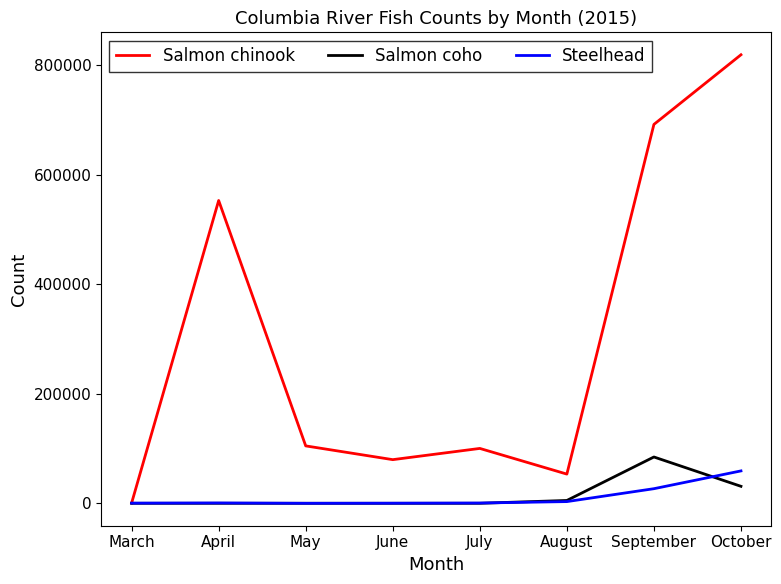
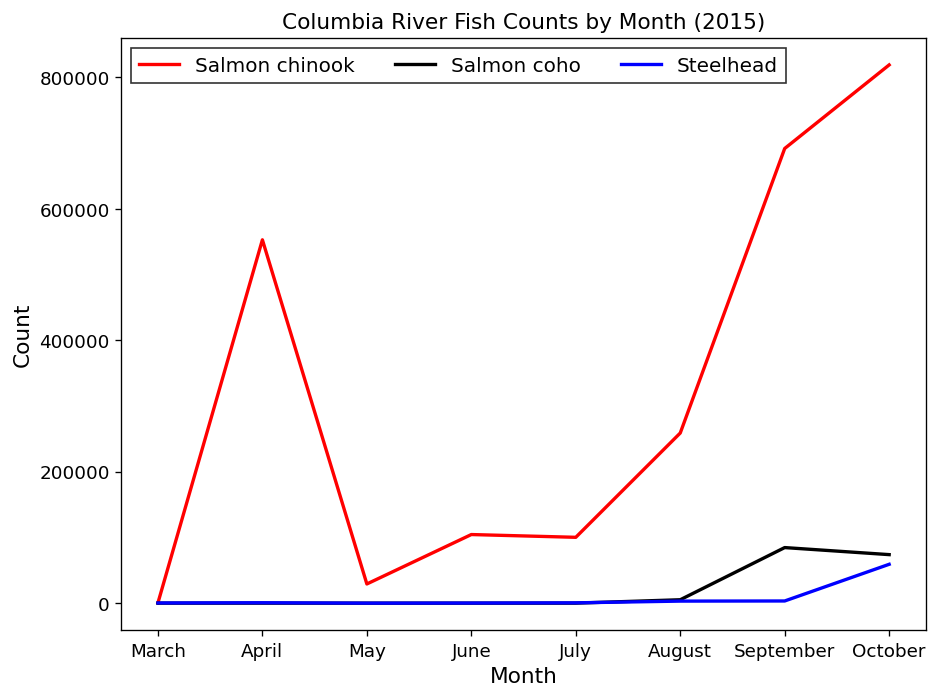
Salmon chinook, May: 100000 -> 30000
Salmon chinook, June: 80000 -> 100000
Salmon chinook, August: 50000 -> 260000
Steelhead, September: 30000 -> 0
Salmon coho, October: 30000 -> 70000
